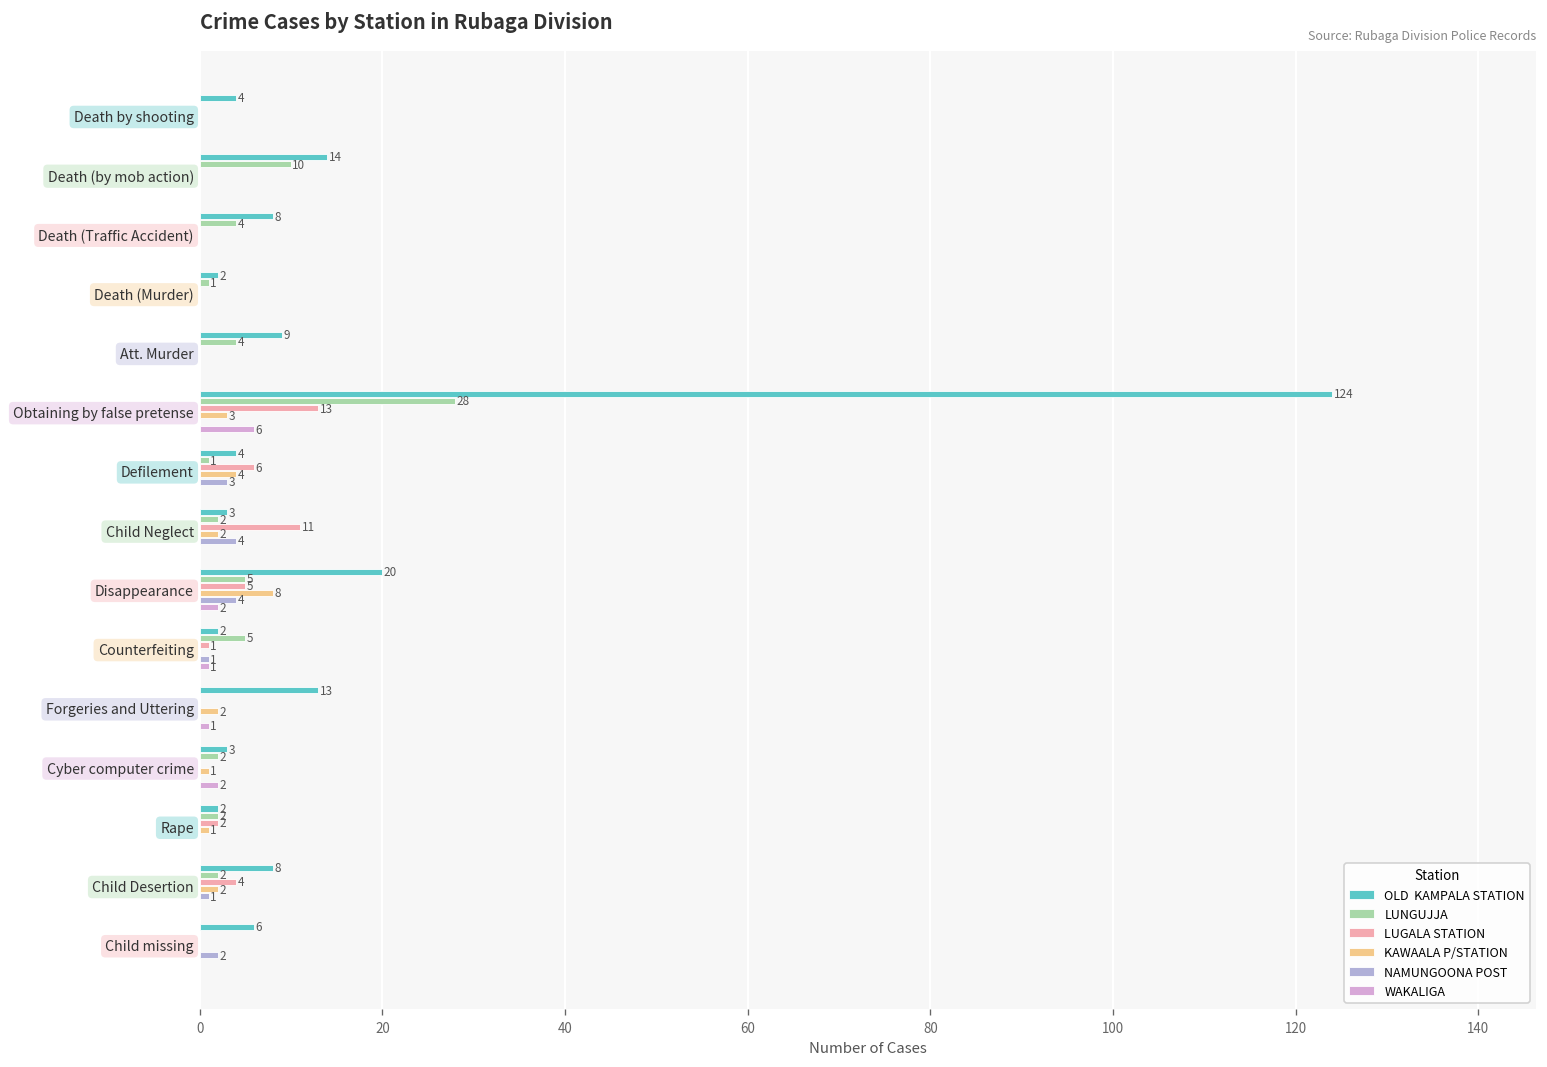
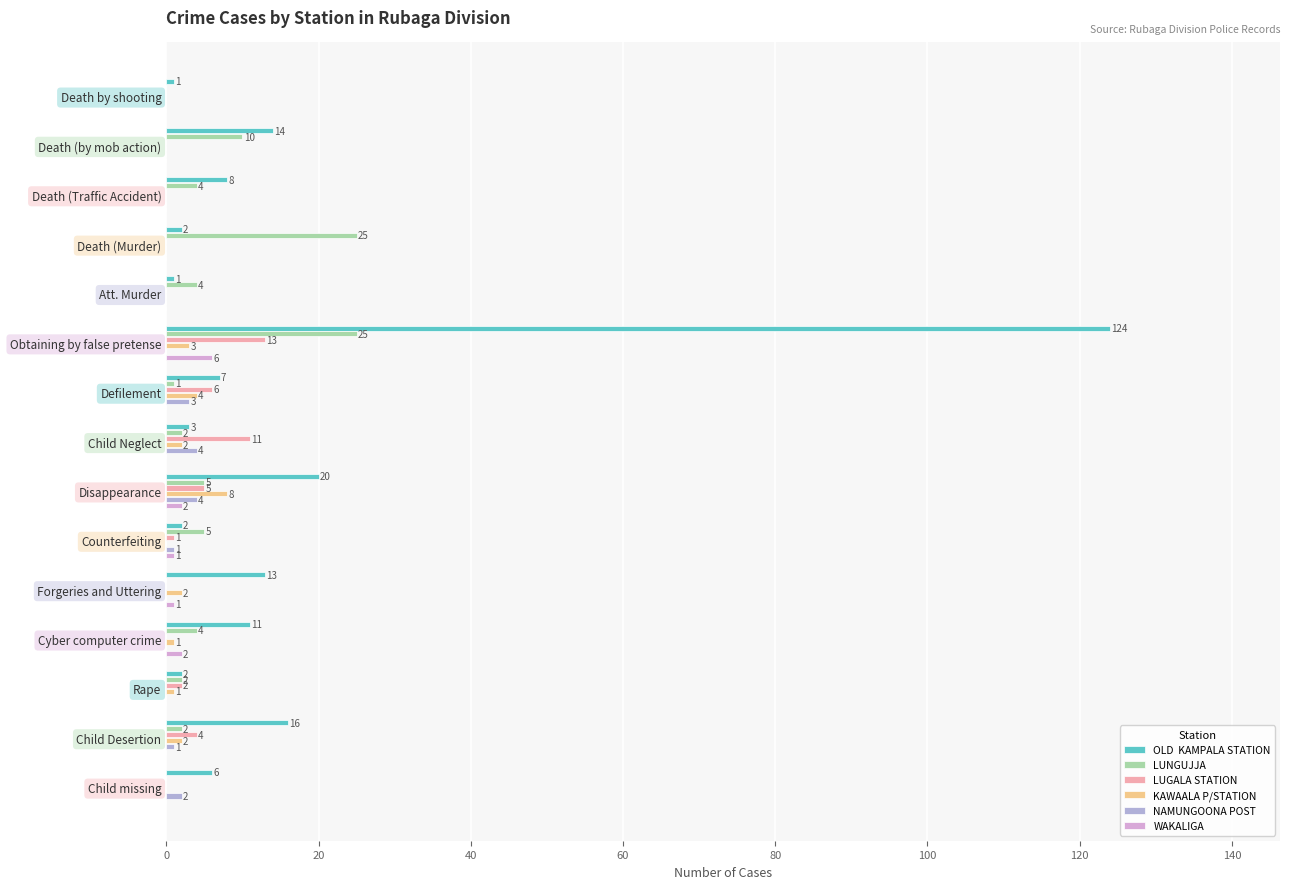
OLD KAMPALA STATION, Death by shooting: 4 -> 1
LUNGUJJA, Death (Murder): 1 -> 25
OLD KAMPALA STATION, Att. Murder: 9 -> 1
LUNGUJJA, Obtaining by false pretense: 28 -> 25
OLD KAMPALA STATION, Defilement: 4 -> 7
OLD KAMPALA STATION, Cyber computer crime: 3 -> 11
LUNGUJJA, Cyber computer crime: 2 -> 4
OLD KAMPALA STATION, Child Desertion: 8 -> 16
